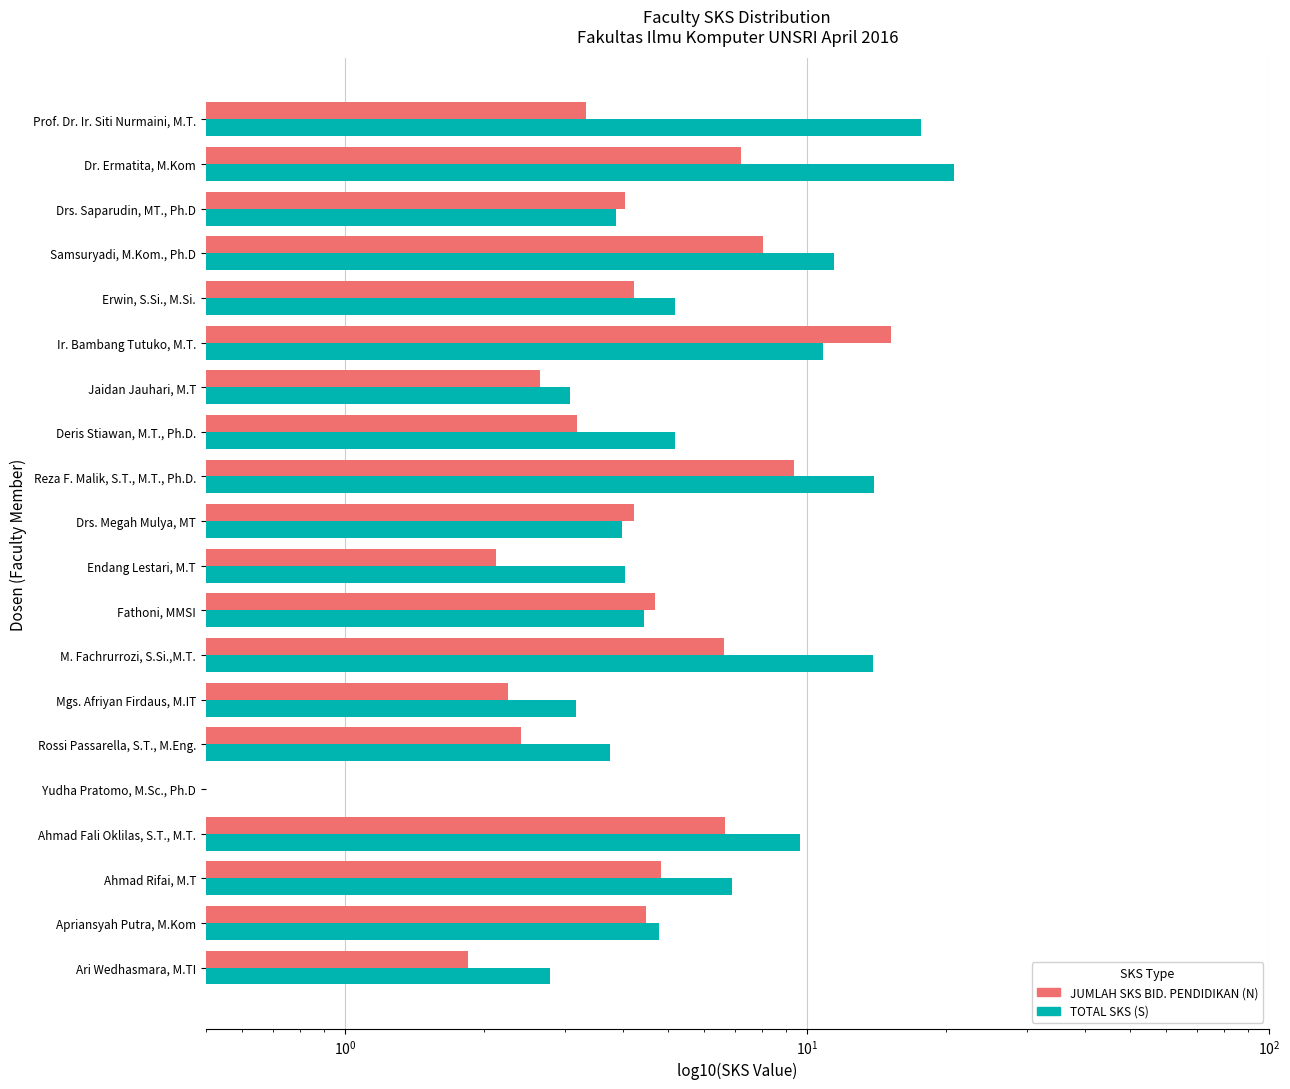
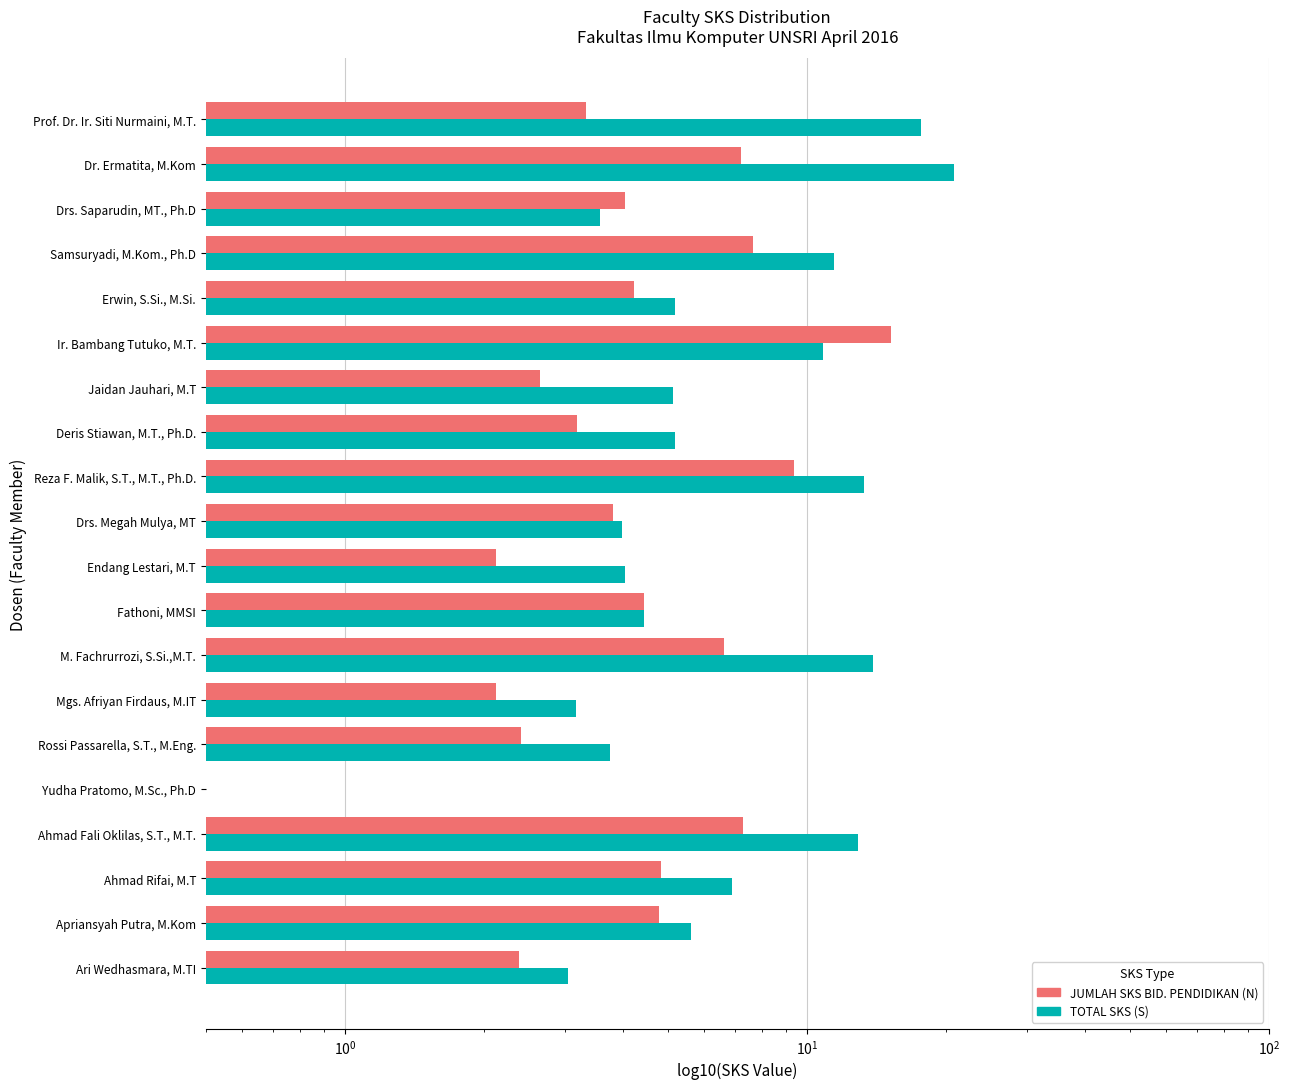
TOTAL SKS (S), Drs. Saparudin, MT., Ph.D: 3.9 -> 3.6
JUMLAH SKS BID. PENDIDIKAN (N), Samsuryadi, M.Kom., Ph.D: 8.1 -> 7.7
TOTAL SKS (S), Jaidan Jauhari, M.T: 3.1 -> 5.1
TOTAL SKS (S), Reza F. Malik, S.T., M.T., Ph.D.: 14.0 -> 13.3
JUMLAH SKS BID. PENDIDIKAN (N), Drs. Megah Mulya, MT: 4.2 -> 3.8
JUMLAH SKS BID. PENDIDIKAN (N), Fathoni, MMSI: 4.7 -> 4.4
JUMLAH SKS BID. PENDIDIKAN (N), Mgs. Afriyan Firdaus, M.IT: 2.3 -> 2.1
JUMLAH SKS BID. PENDIDIKAN (N), Ahmad Fali Oklilas, S.T., M.T.: 6.7 -> 7.3
TOTAL SKS (S), Ahmad Fali Oklilas, S.T., M.T.: 9.7 -> 12.9
JUMLAH SKS BID. PENDIDIKAN (N), Apriansyah Putra, M.Kom: 4.5 -> 4.8
TOTAL SKS (S), Apriansyah Putra, M.Kom: 4.8 -> 5.6
JUMLAH SKS BID. PENDIDIKAN (N), Ari Wedhasmara, M.TI: 1.85 -> 2.4
TOTAL SKS (S), Ari Wedhasmara, M.TI: 2.8 -> 3.0
